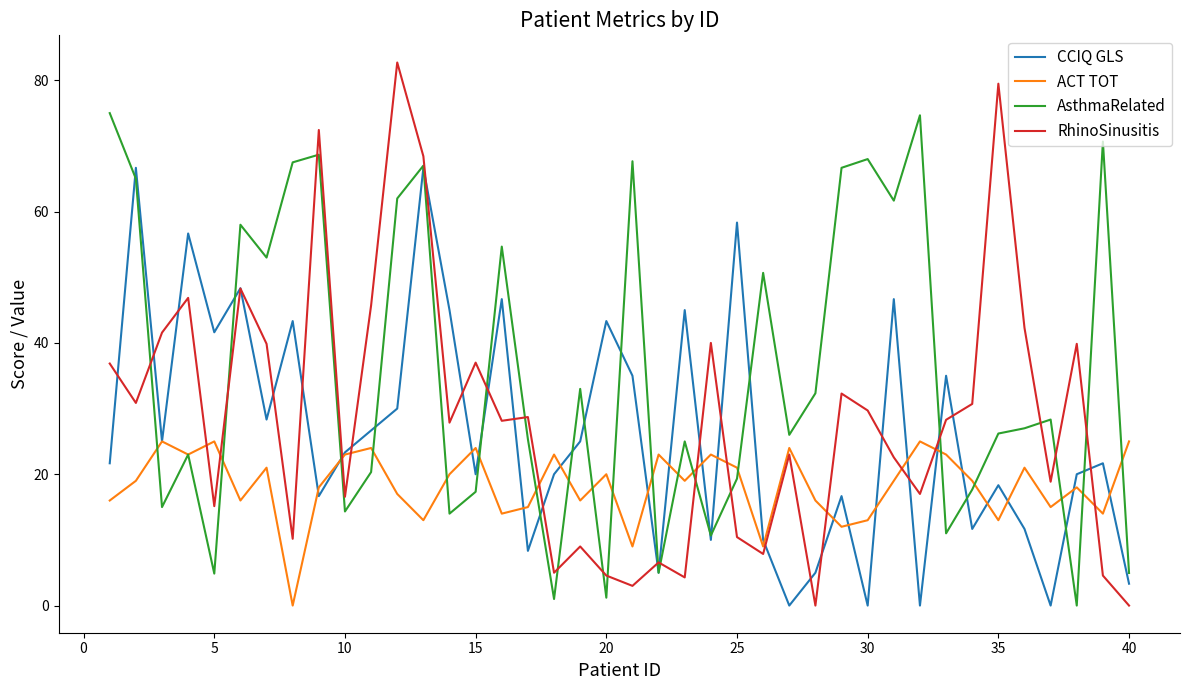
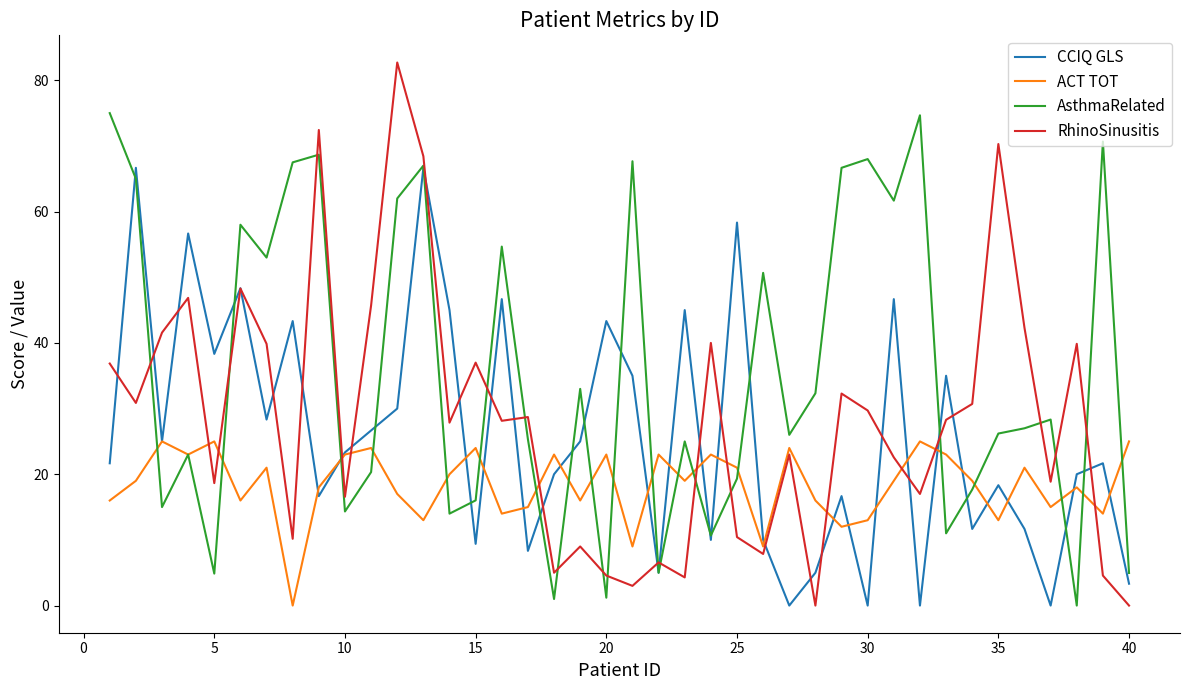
CCIQ GLS, 5: 42 -> 38
RhinoSinusitis, 5: 15 -> 19
CCIQ GLS, 15: 20 -> 9
AsthmaRelated, 15: 17 -> 16
ACT TOT, 20: 20 -> 23
RhinoSinusitis, 35: 79 -> 70
